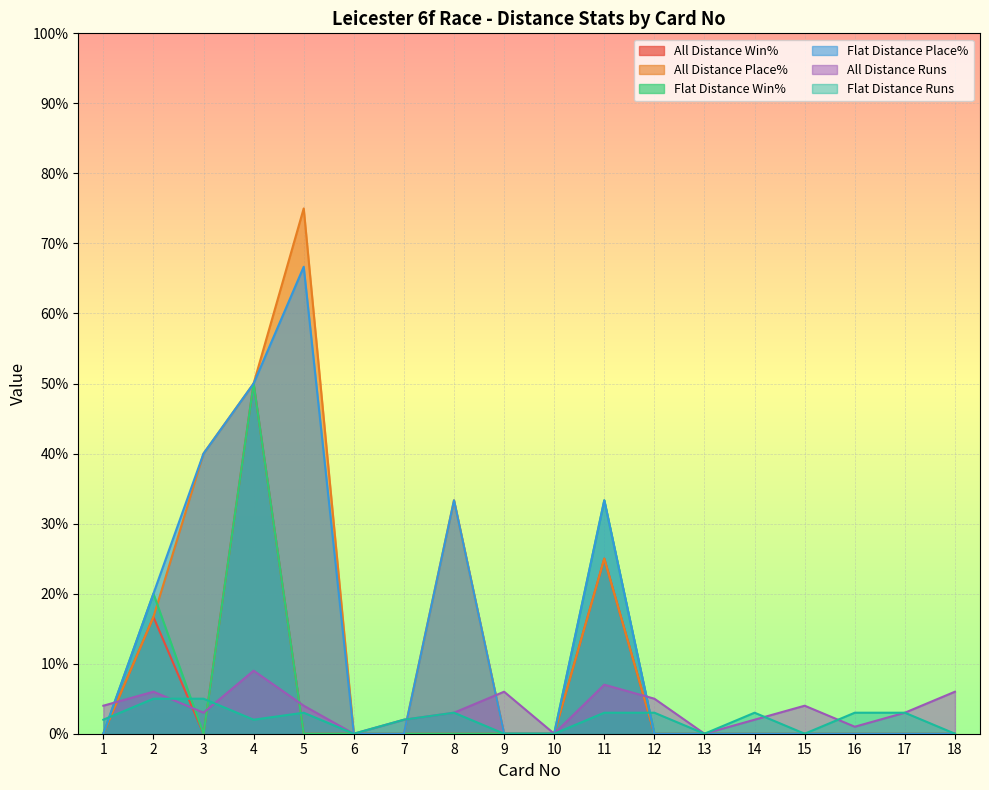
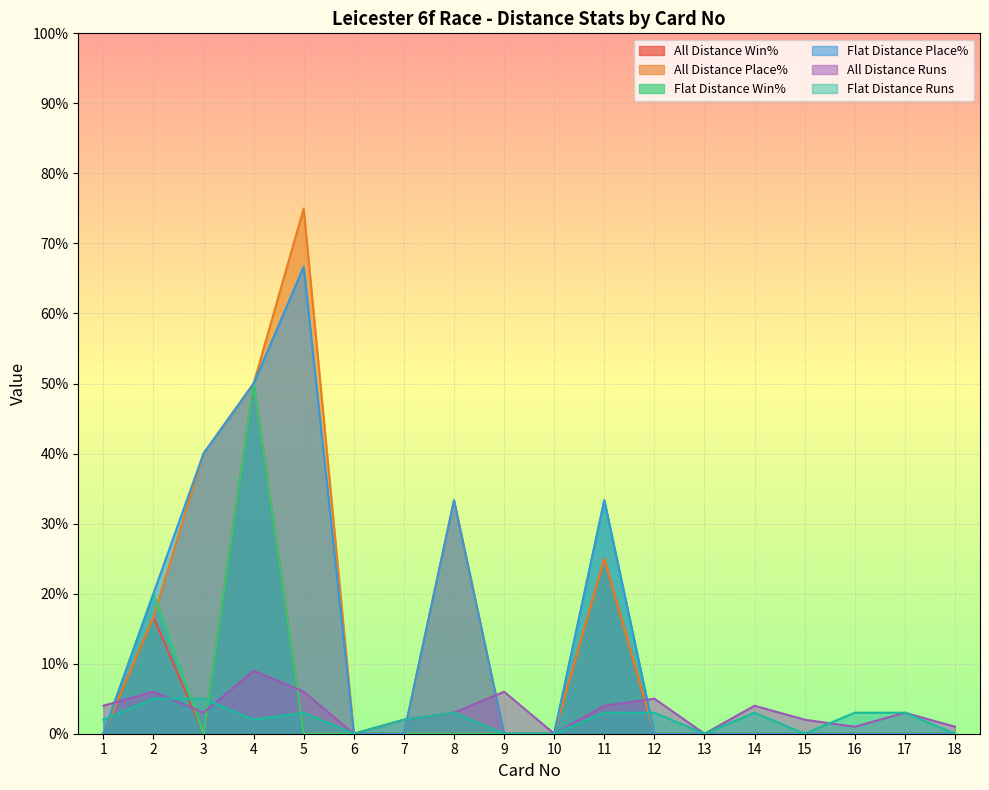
All Distance Runs, 5: 4% -> 6%
All Distance Runs, 11: 7% -> 4%
All Distance Runs, 14: 2% -> 4%
All Distance Runs, 15: 4% -> 2%
All Distance Runs, 18: 6% -> 1%
